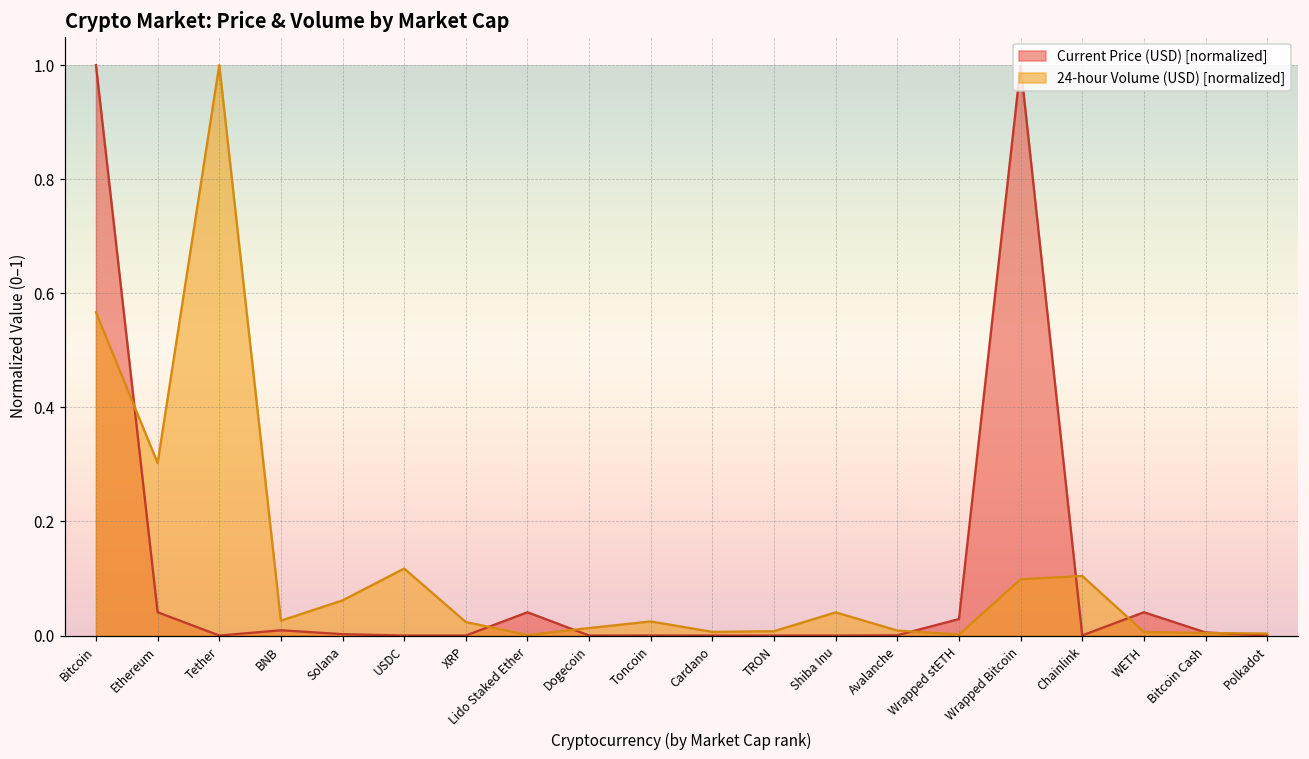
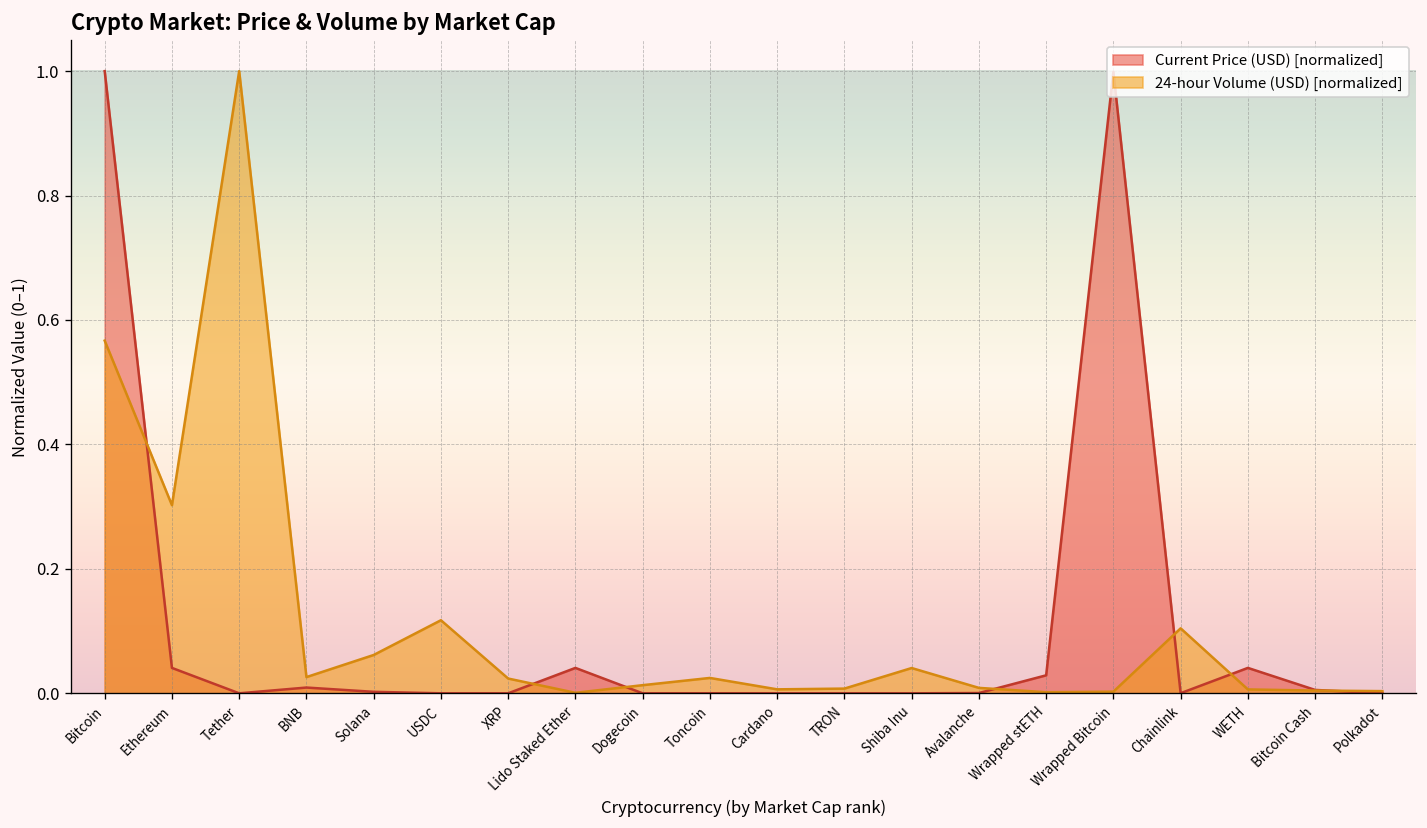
24-hour Volume (USD) [normalized], Wrapped Bitcoin: 0.10 -> 0.00
